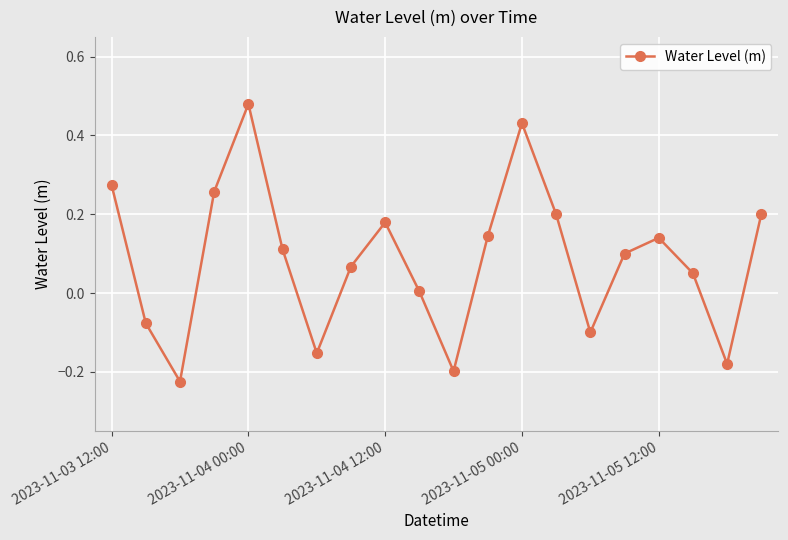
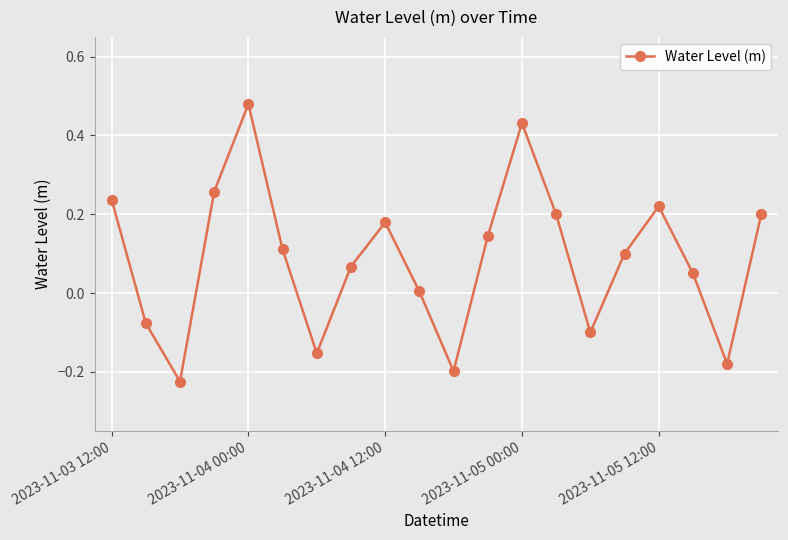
2023-11-03 12:00: 0.27 -> 0.24
2023-11-05 12:00: 0.14 -> 0.22
